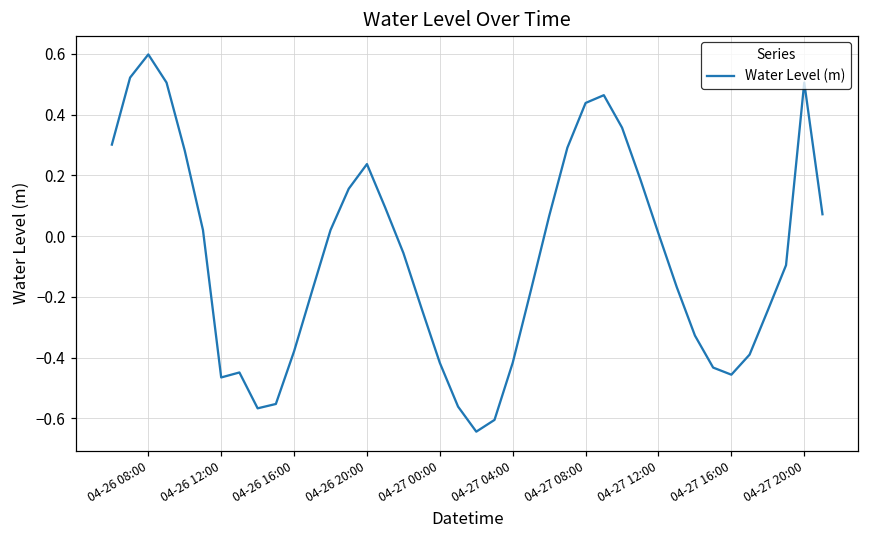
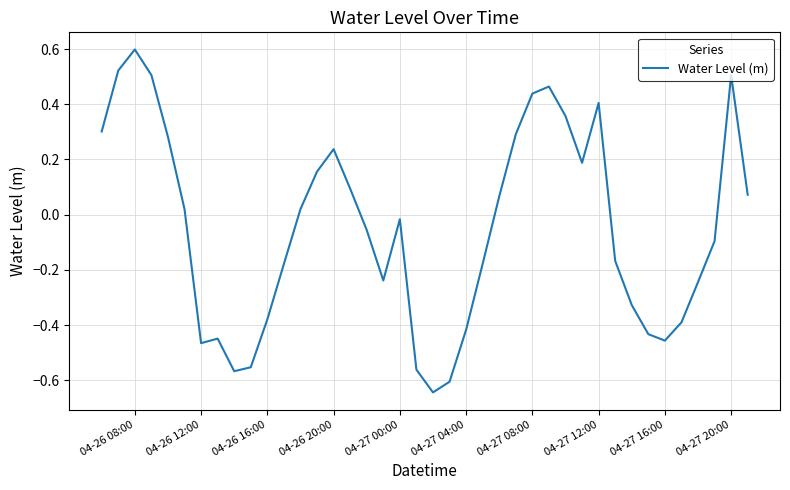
04-27 00:00: -0.42 -> -0.02
04-27 12:00: 0.01 -> 0.40
